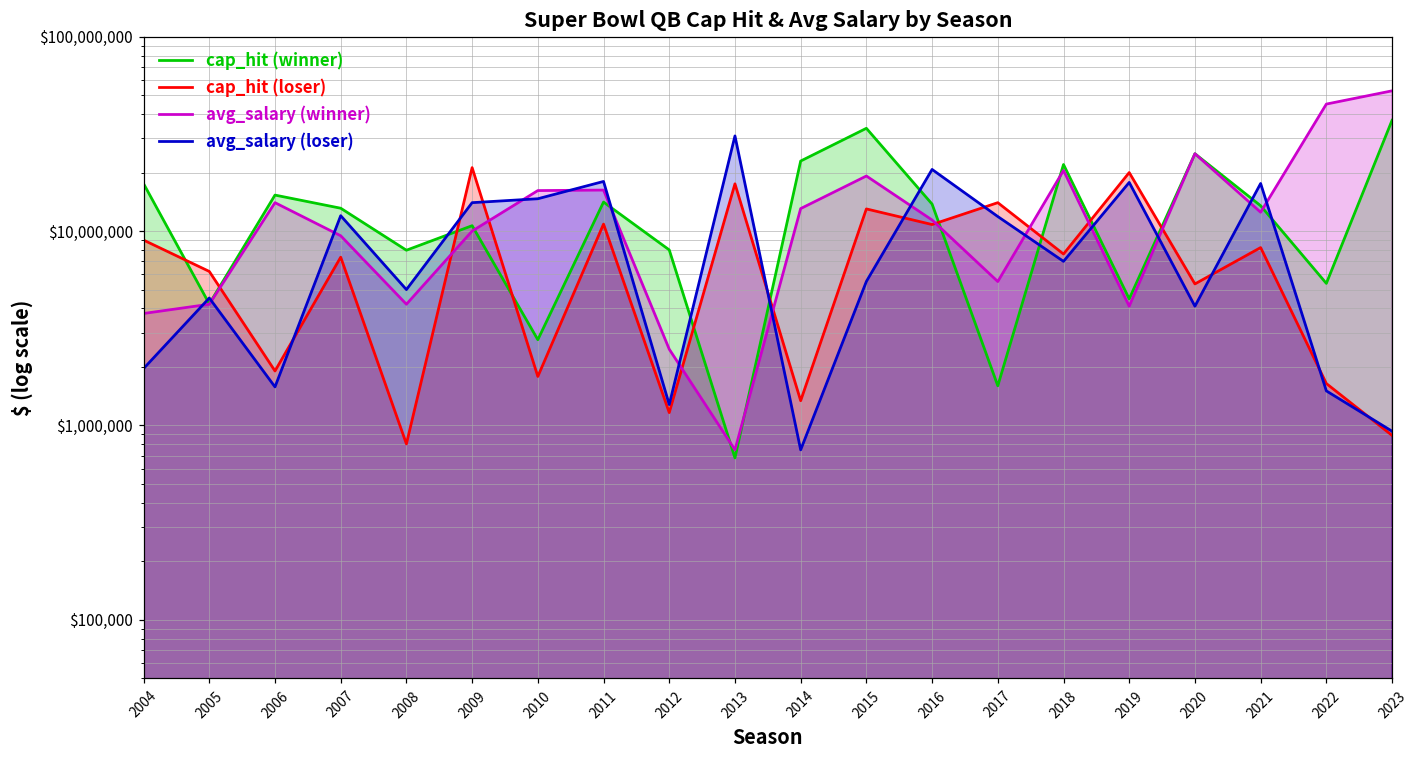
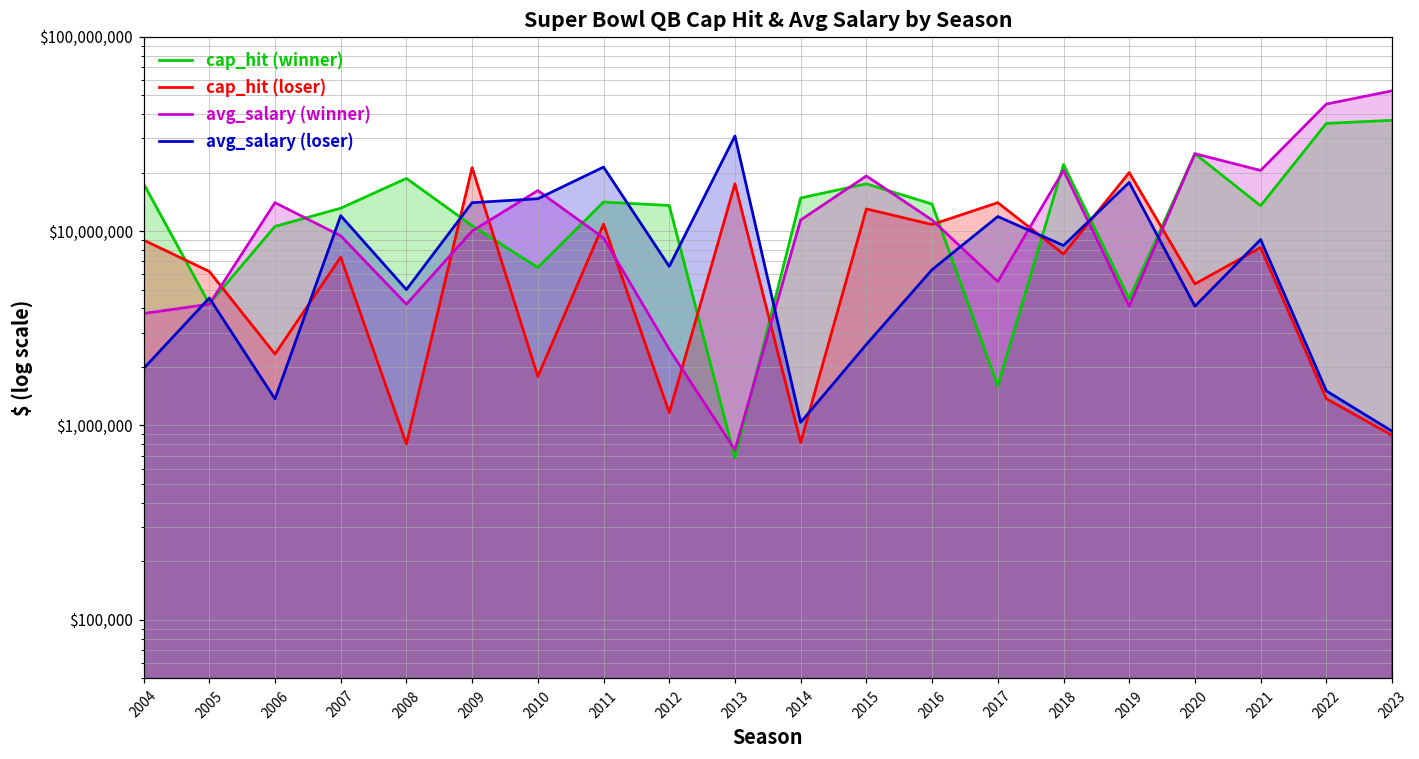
cap_hit (winner), 2006: $15,000,000 -> $11,000,000
cap_hit (loser), 2006: $1,900,000 -> $2,300,000
avg_salary (loser), 2006: $1,600,000 -> $1,400,000
cap_hit (winner), 2008: $8,000,000 -> $19,000,000
cap_hit (winner), 2010: $2,800,000 -> $6,500,000
avg_salary (winner), 2011: $16,000,000 -> $9,000,000
avg_salary (loser), 2011: $18,000,000 -> $21,000,000
cap_hit (winner), 2012: $8,000,000 -> $14,000,000
avg_salary (loser), 2012: $1,300,000 -> $6,600,000
cap_hit (winner), 2014: $23,000,000 -> $15,000,000
cap_hit (loser), 2014: $1,300,000 -> $800,000
avg_salary (winner), 2014: $13,000,000 -> $11,000,000
avg_salary (loser), 2014: $750,000 -> $1,000,000
cap_hit (winner), 2015: $34,000,000 -> $18,000,000
avg_salary (loser), 2015: $5,500,000 -> $2,600,000
avg_salary (loser), 2016: $21,000,000 -> $6,300,000
avg_salary (loser), 2018: $7,000,000 -> $8,000,000
avg_salary (winner), 2021: $13,000,000 -> $21,000,000
avg_salary (loser), 2021: $18,000,000 -> $9,000,000
cap_hit (winner), 2022: $5,400,000 -> $36,000,000
cap_hit (loser), 2022: $1,600,000 -> $1,400,000
